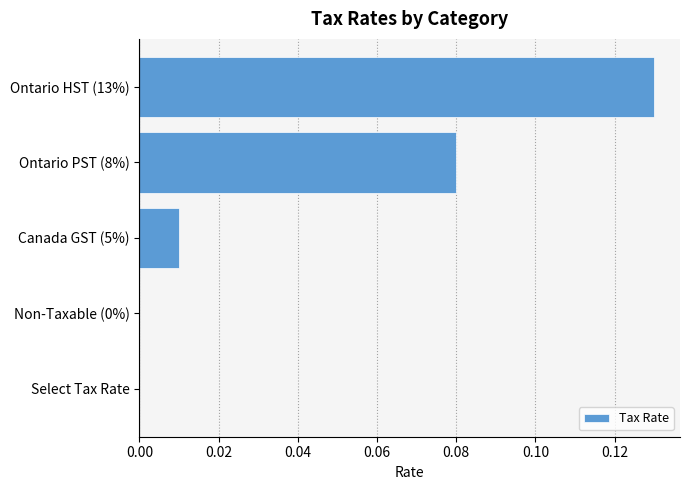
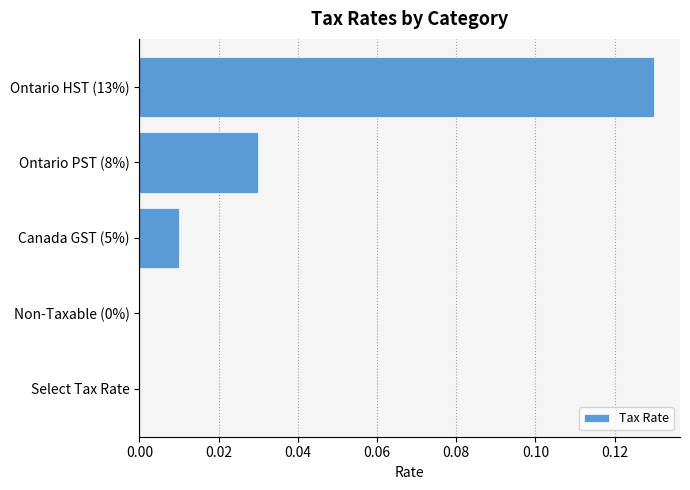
Ontario PST (8%): 0.08 -> 0.03
